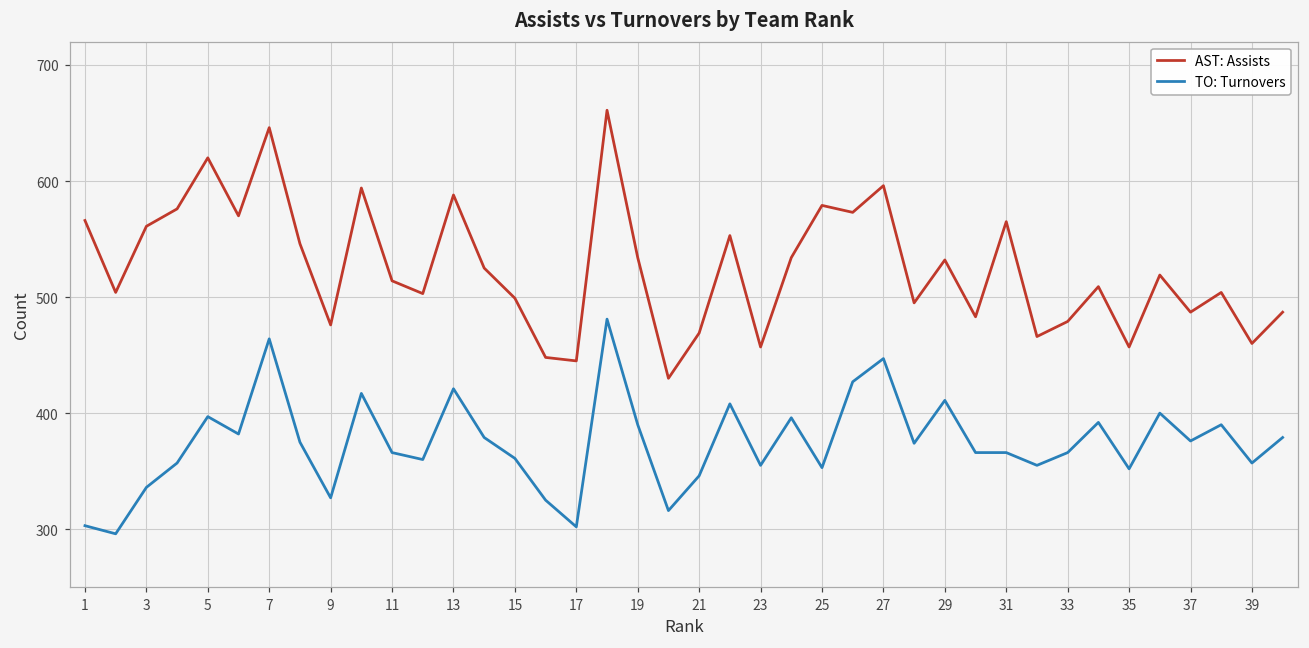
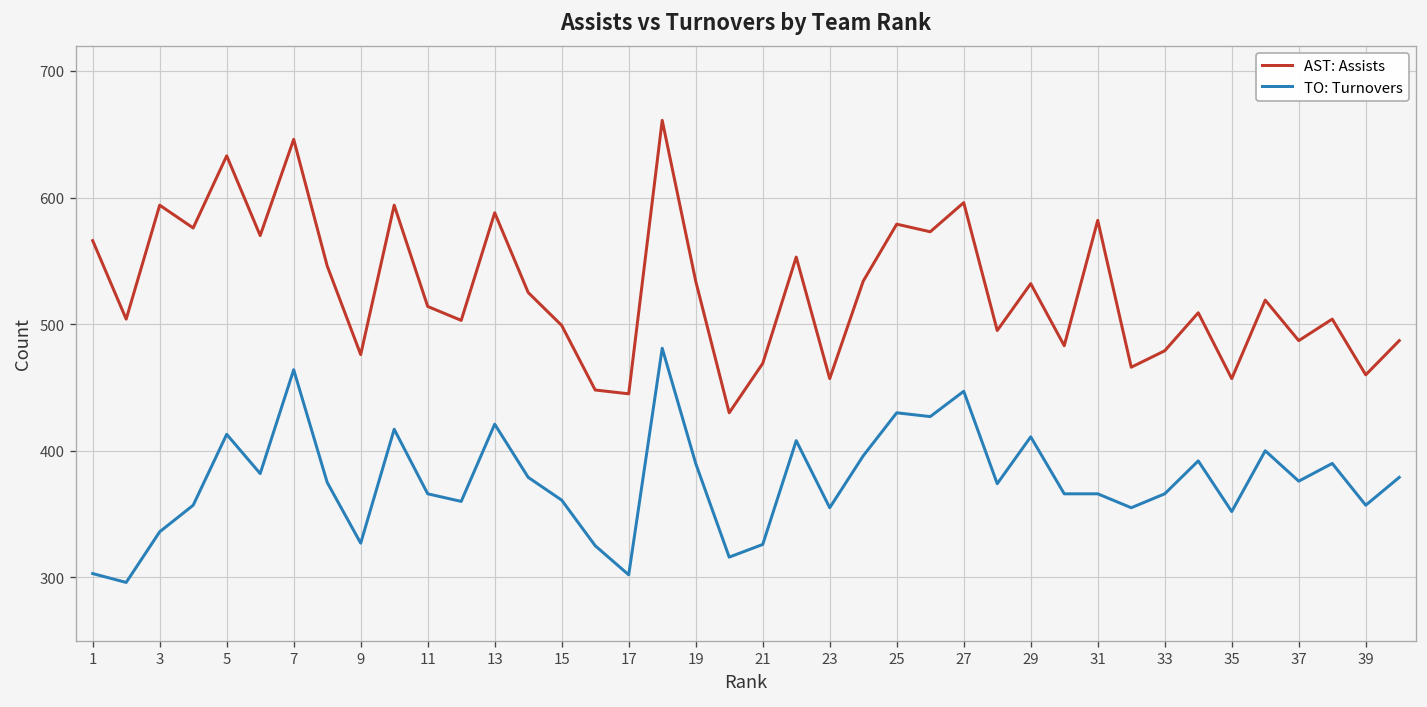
AST: Assists, 3: 561 -> 594
AST: Assists, 5: 620 -> 633
TO: Turnovers, 5: 397 -> 413
TO: Turnovers, 21: 346 -> 326
TO: Turnovers, 25: 353 -> 430
AST: Assists, 31: 565 -> 582
